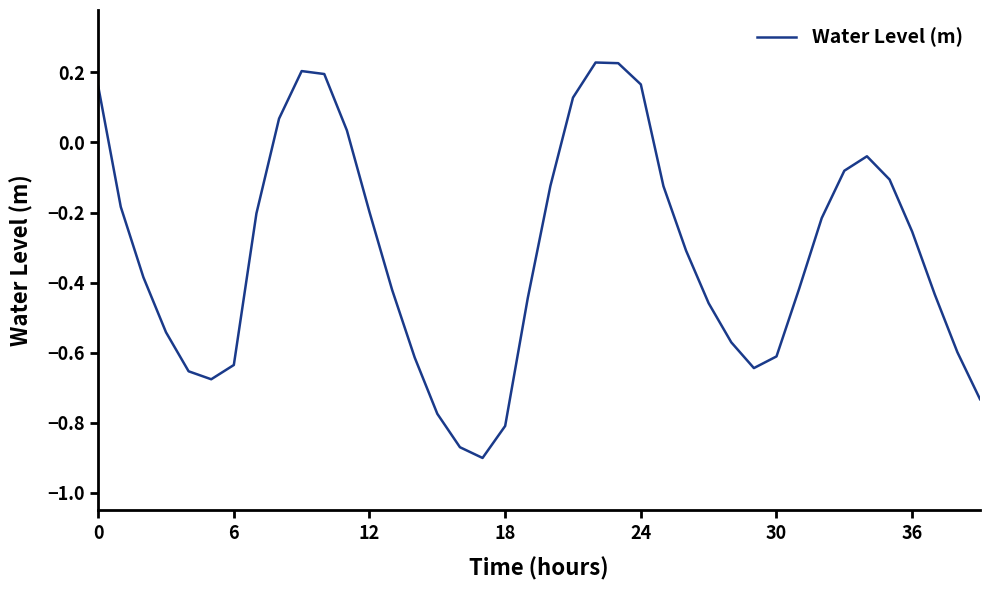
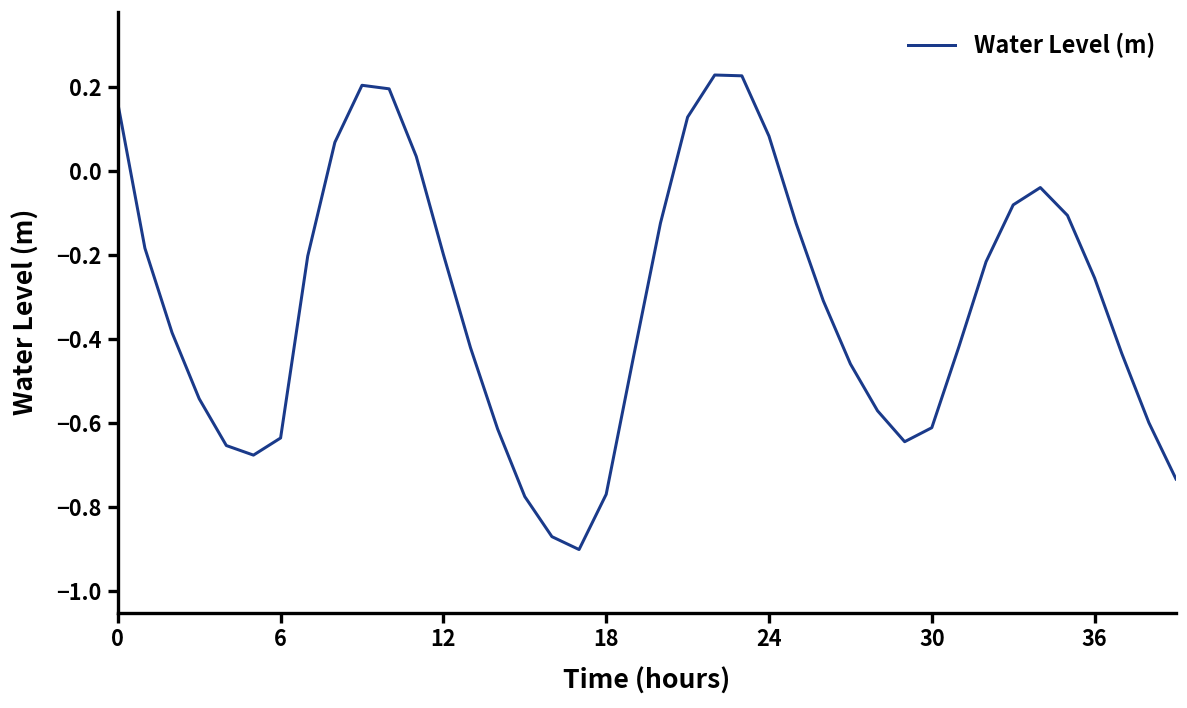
18: -0.81 -> -0.77
24: 0.17 -> 0.08
